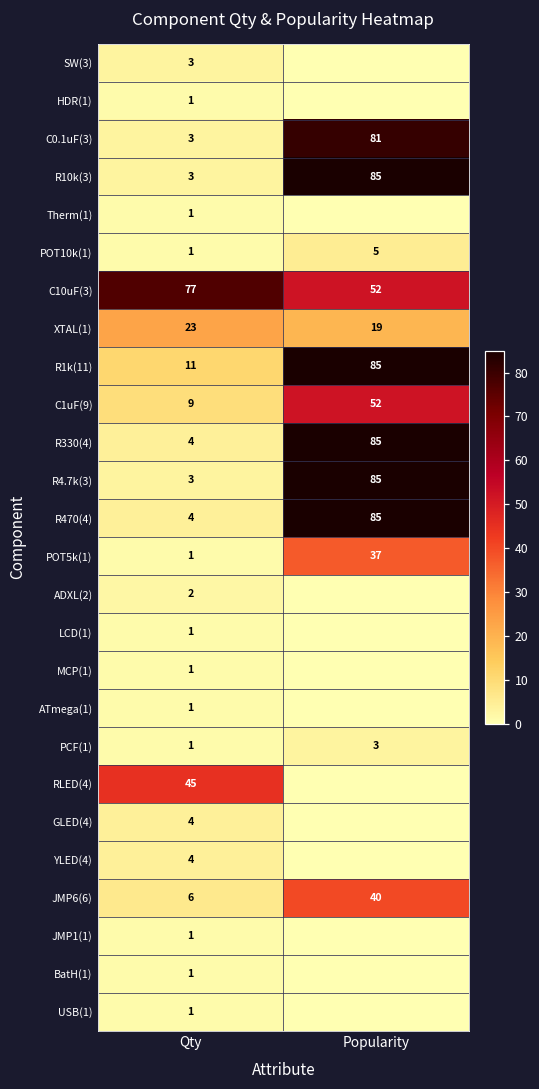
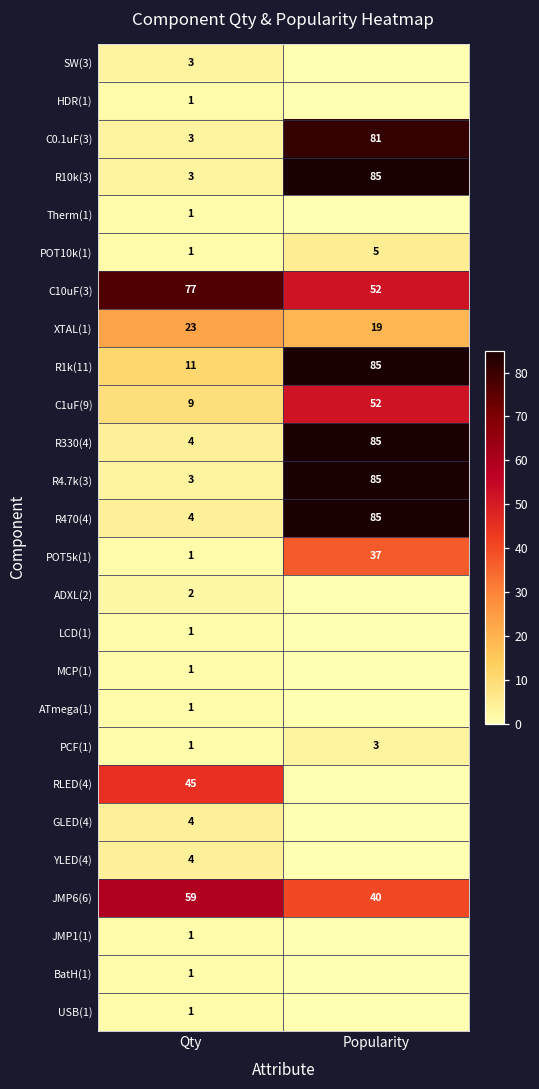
JMP6(6), Qty: 6 -> 59
